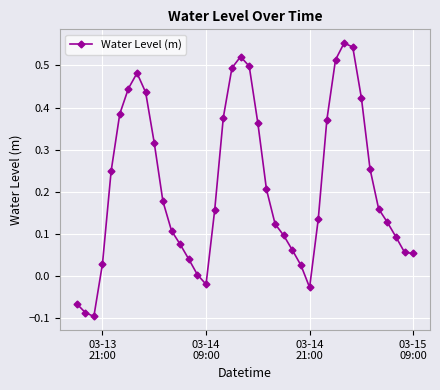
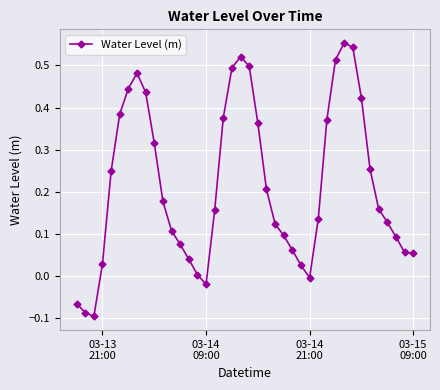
03-14 21:00: -0.03 -> 0.00
